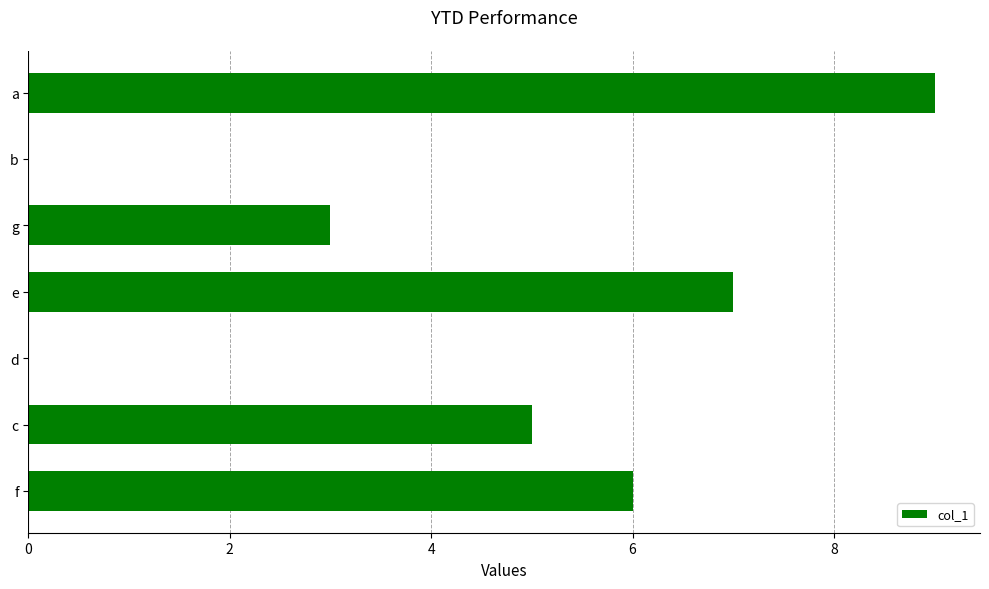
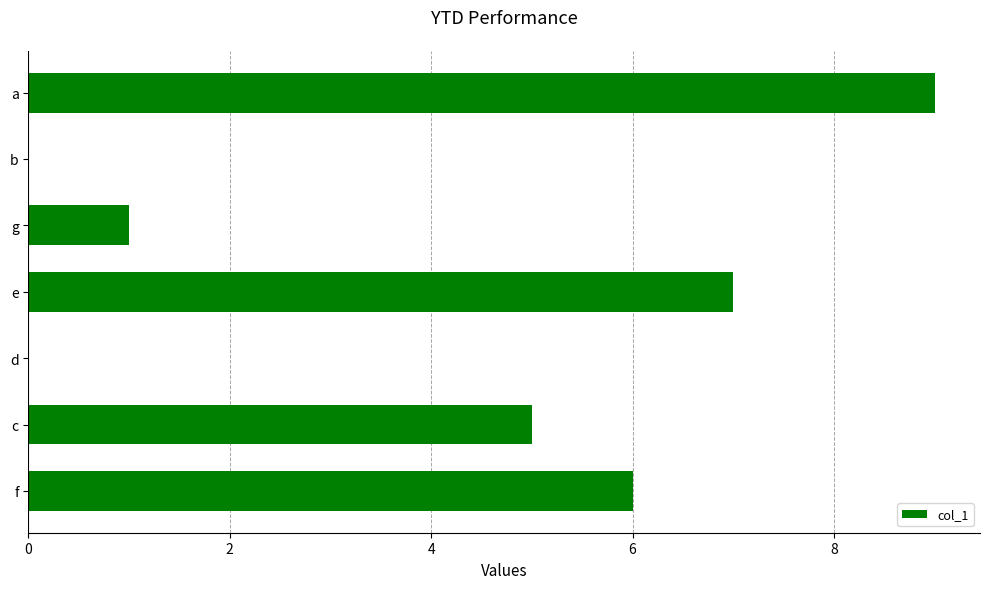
g: 3 -> 1
